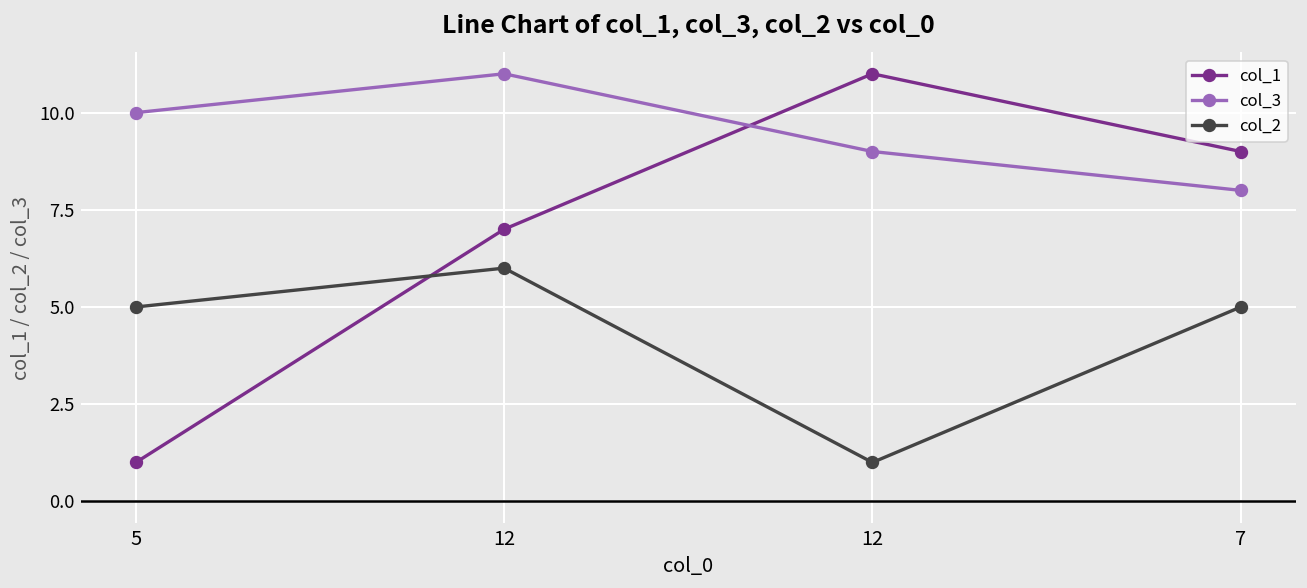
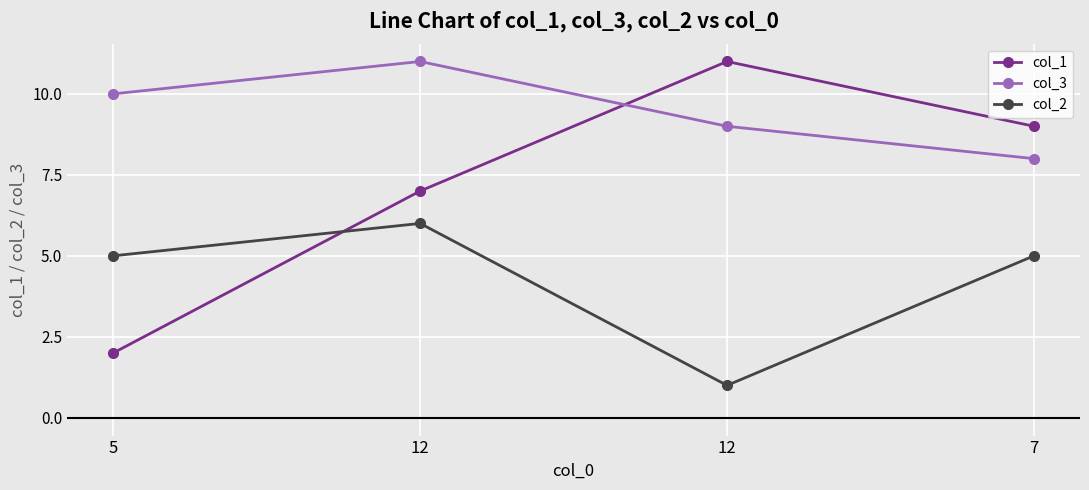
col_1, 5: 1 -> 2
